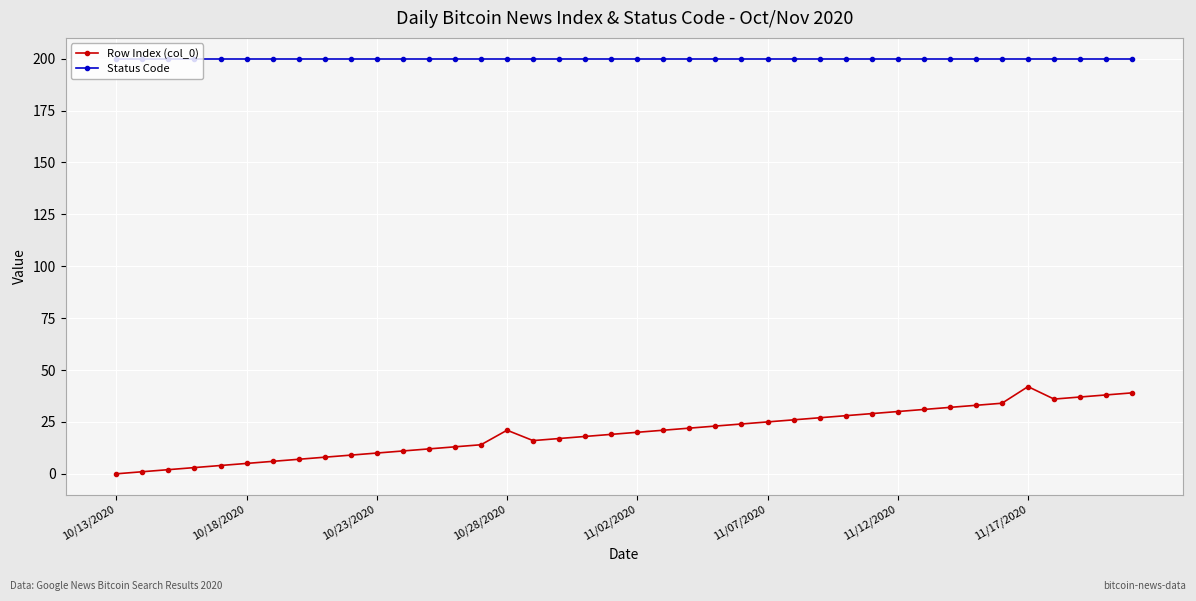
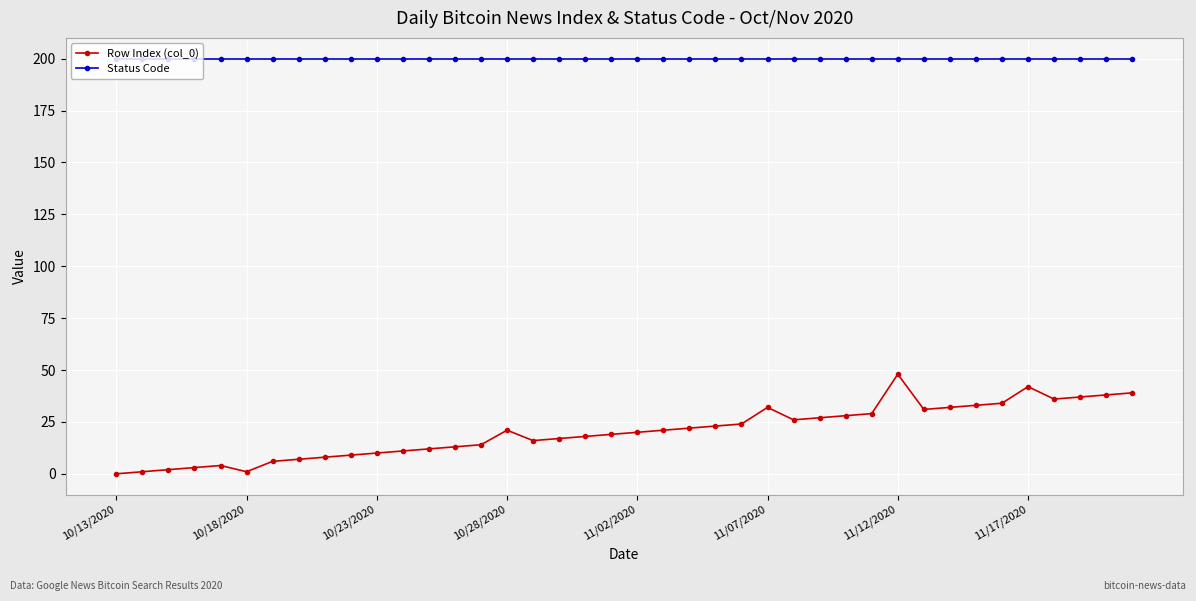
Row Index (col_0), 10/18/2020: 5 -> 1
Row Index (col_0), 11/07/2020: 25 -> 32
Row Index (col_0), 11/12/2020: 30 -> 48
